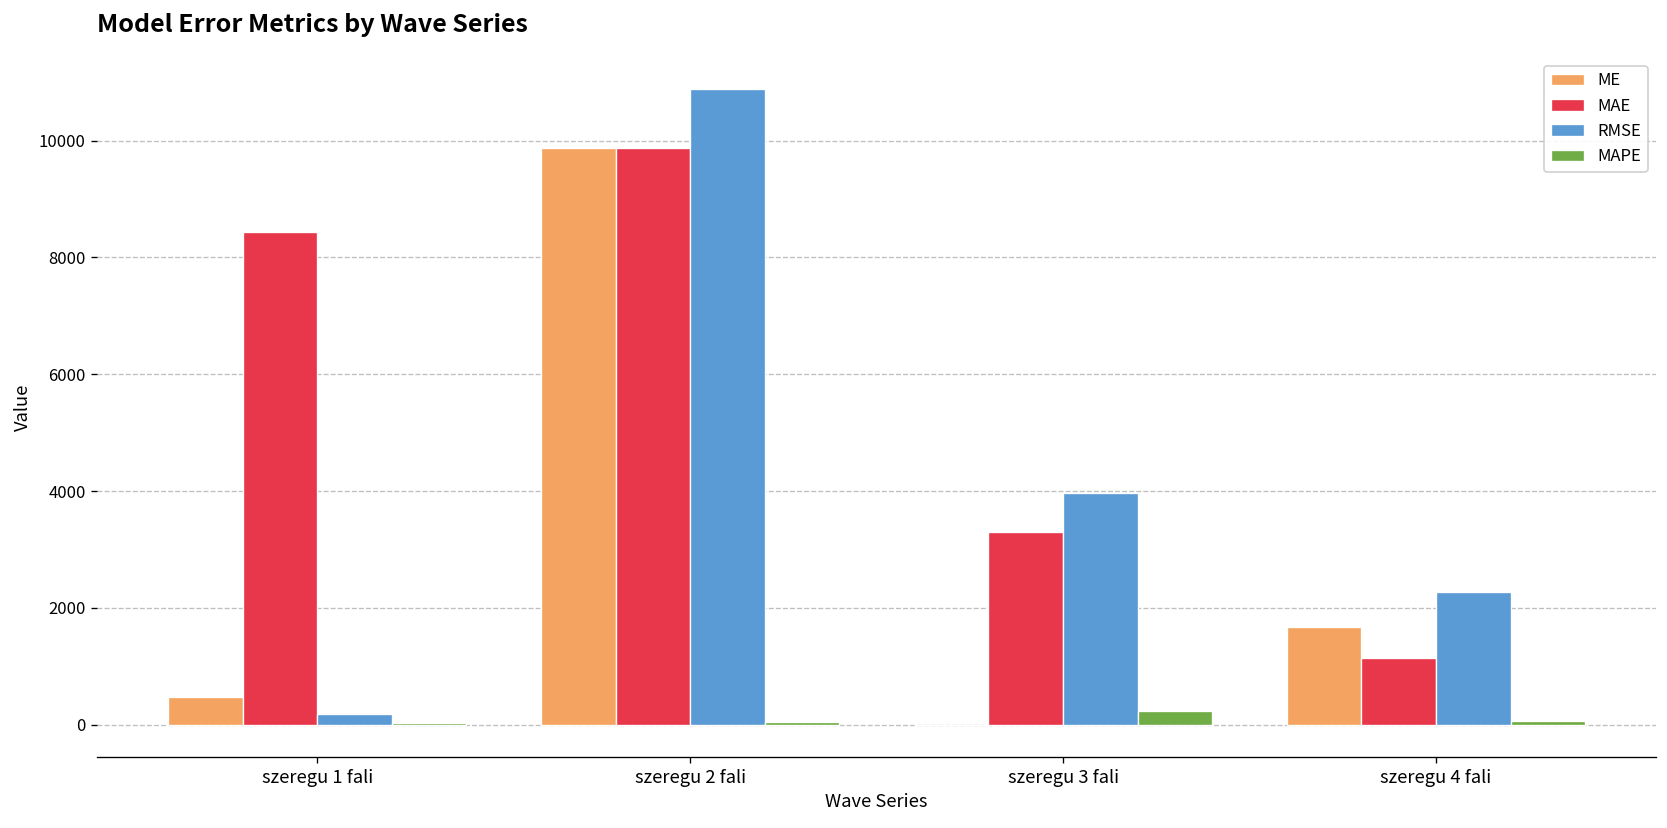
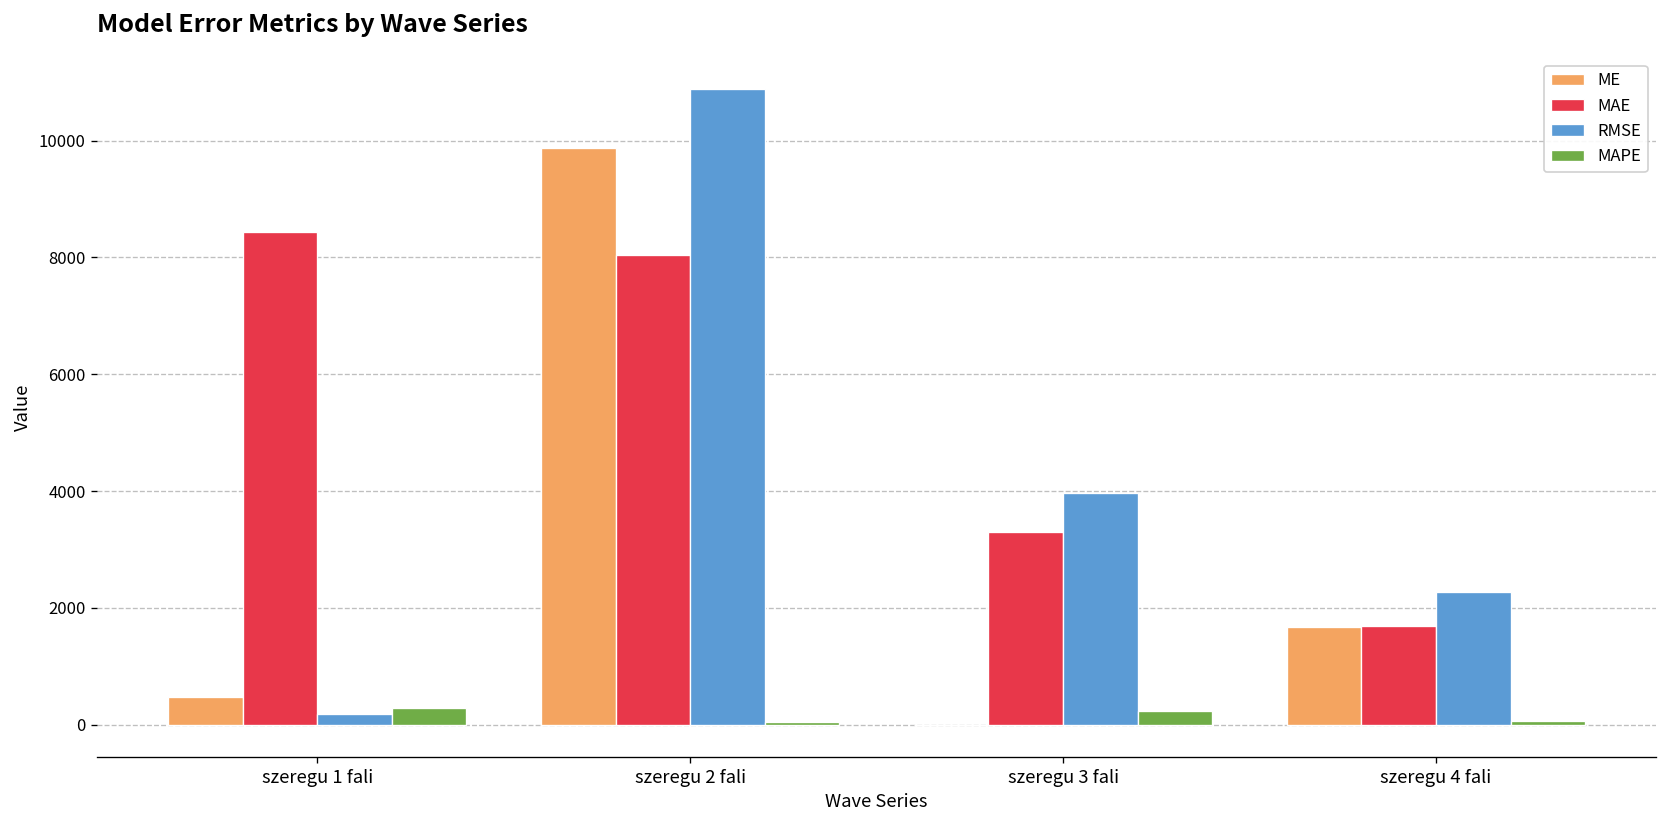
MAPE, szeregu 1 fali: 0 -> 300
MAE, szeregu 2 fali: 9900 -> 8000
MAE, szeregu 4 fali: 1100 -> 1700
